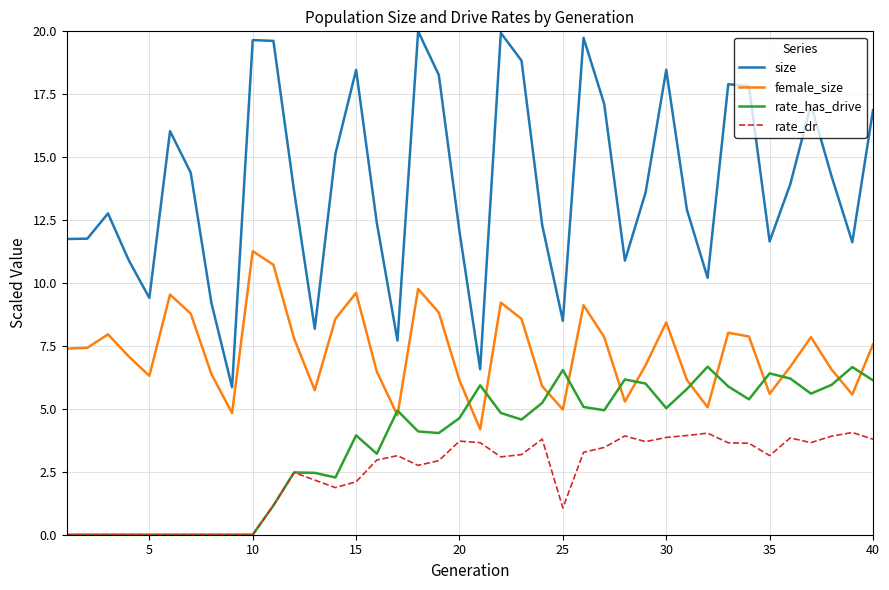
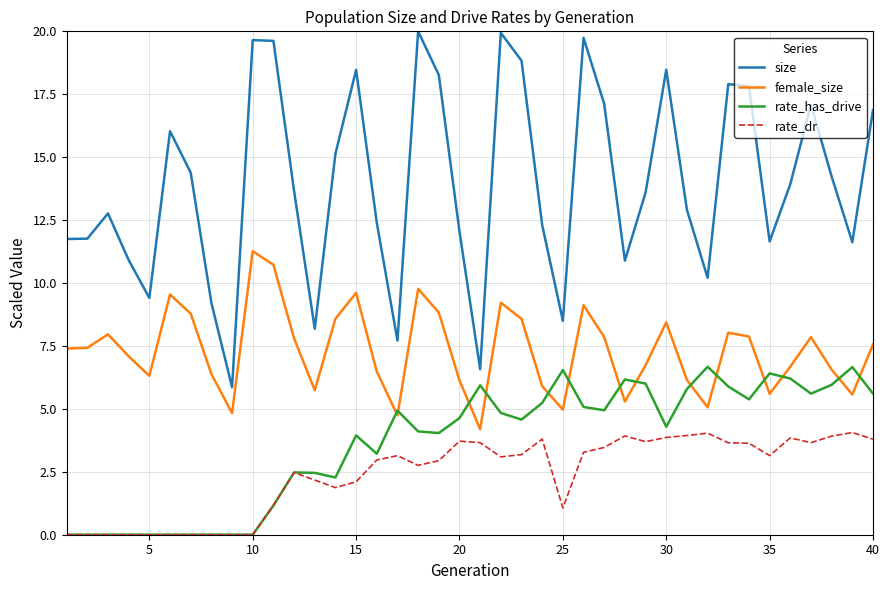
rate_has_drive, 30: 5.0 -> 4.3
rate_has_drive, 40: 6.1 -> 5.6
